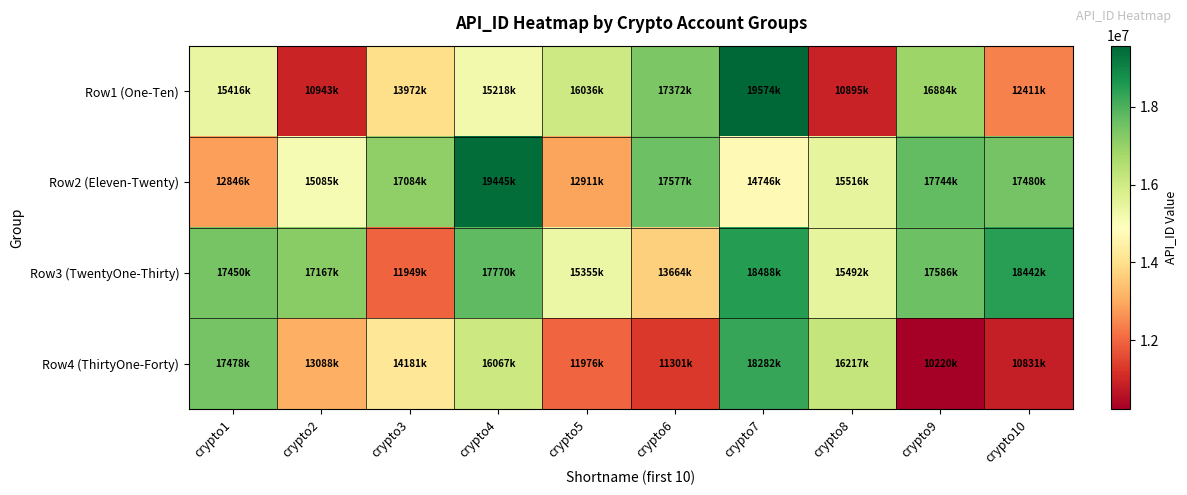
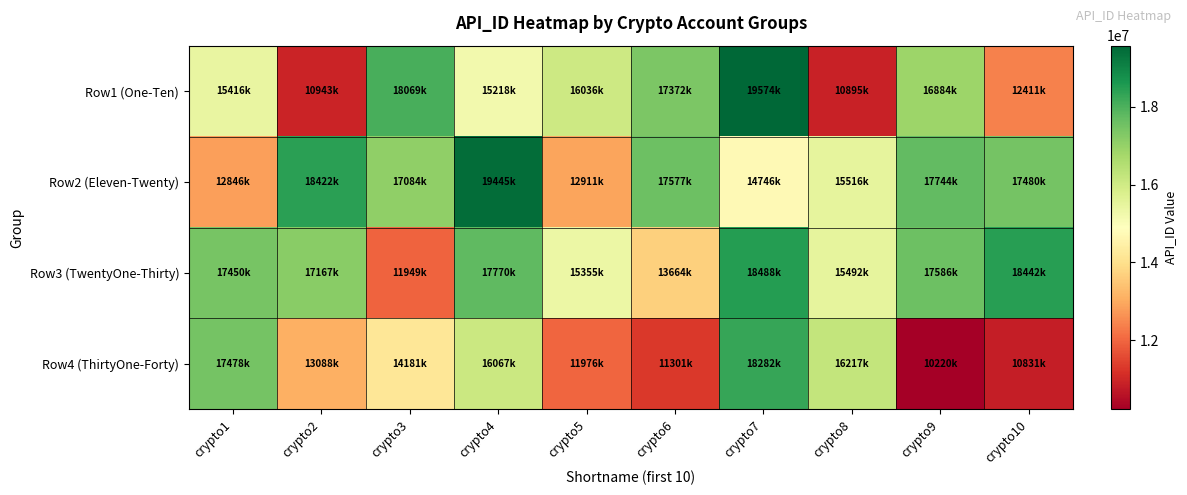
Row1 (One-Ten), crypto3: 13972k -> 18069k
Row2 (Eleven-Twenty), crypto2: 15085k -> 18422k
